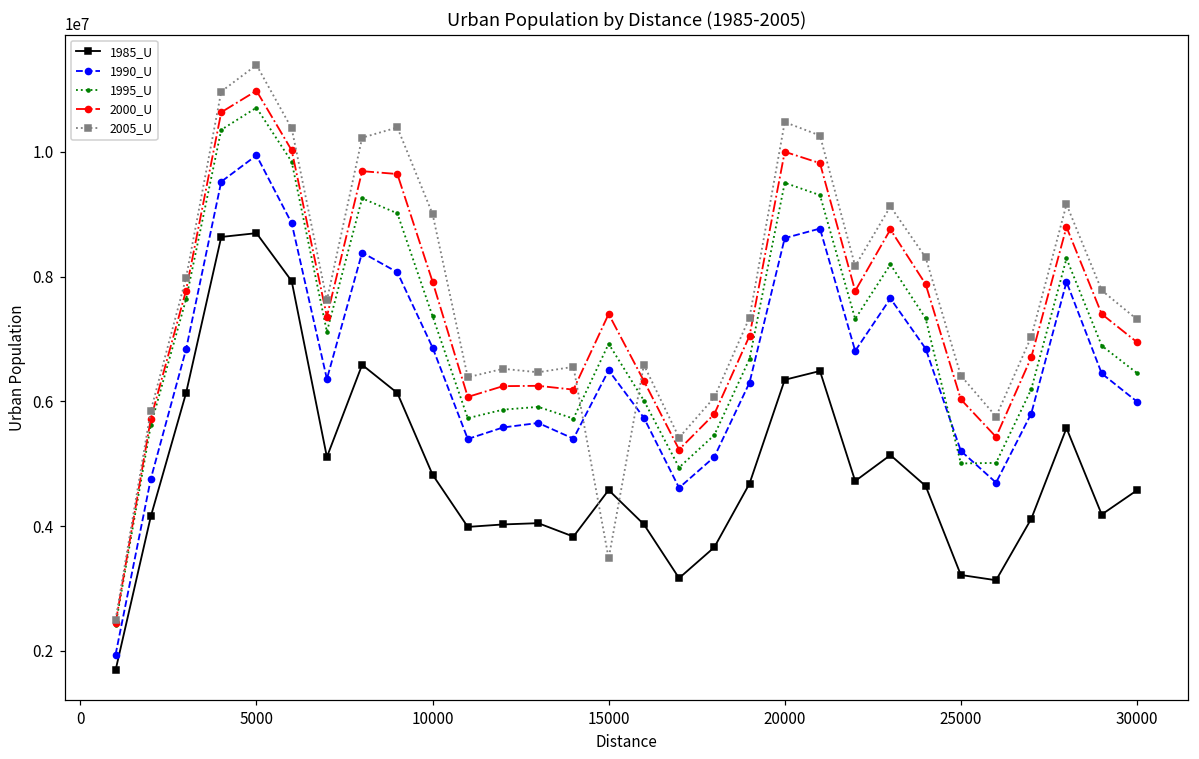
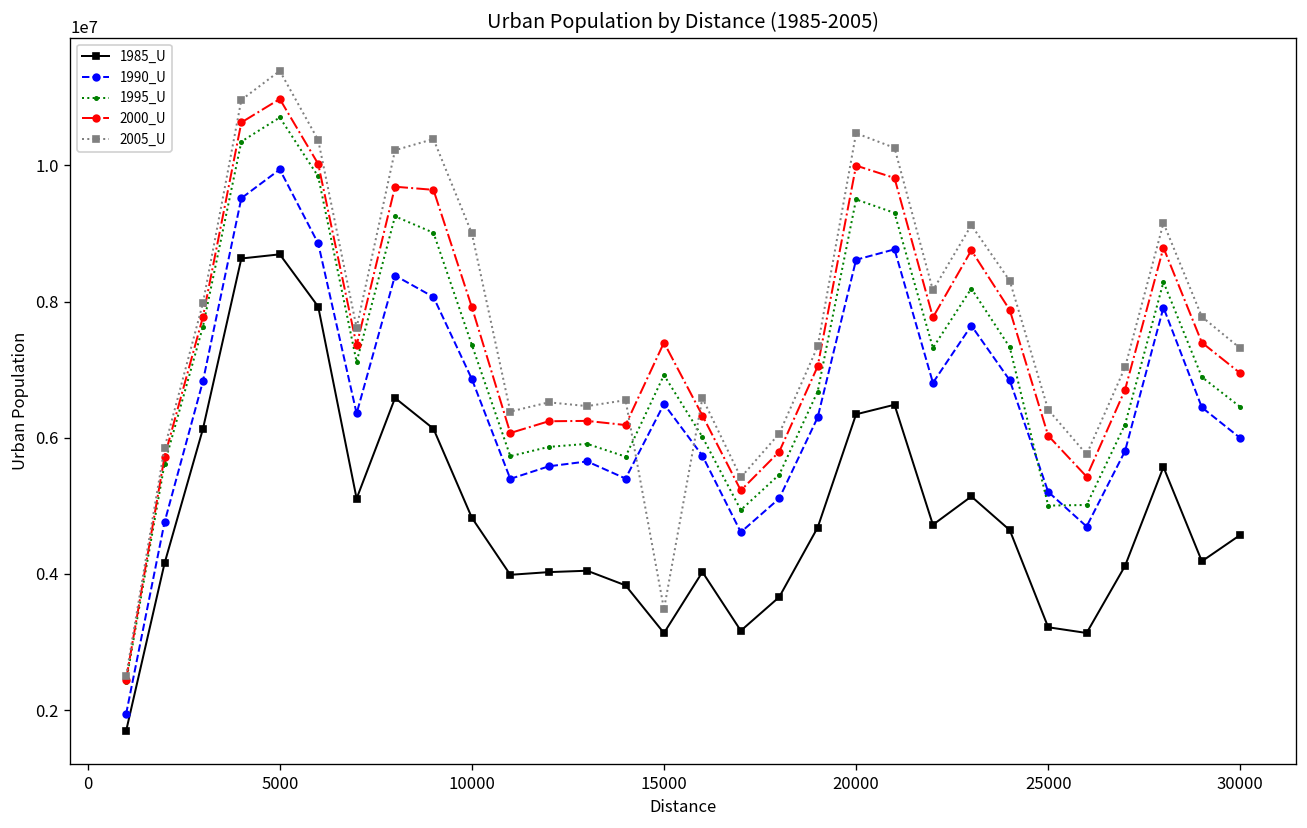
1985_U, 15000: 4600000 -> 3100000
